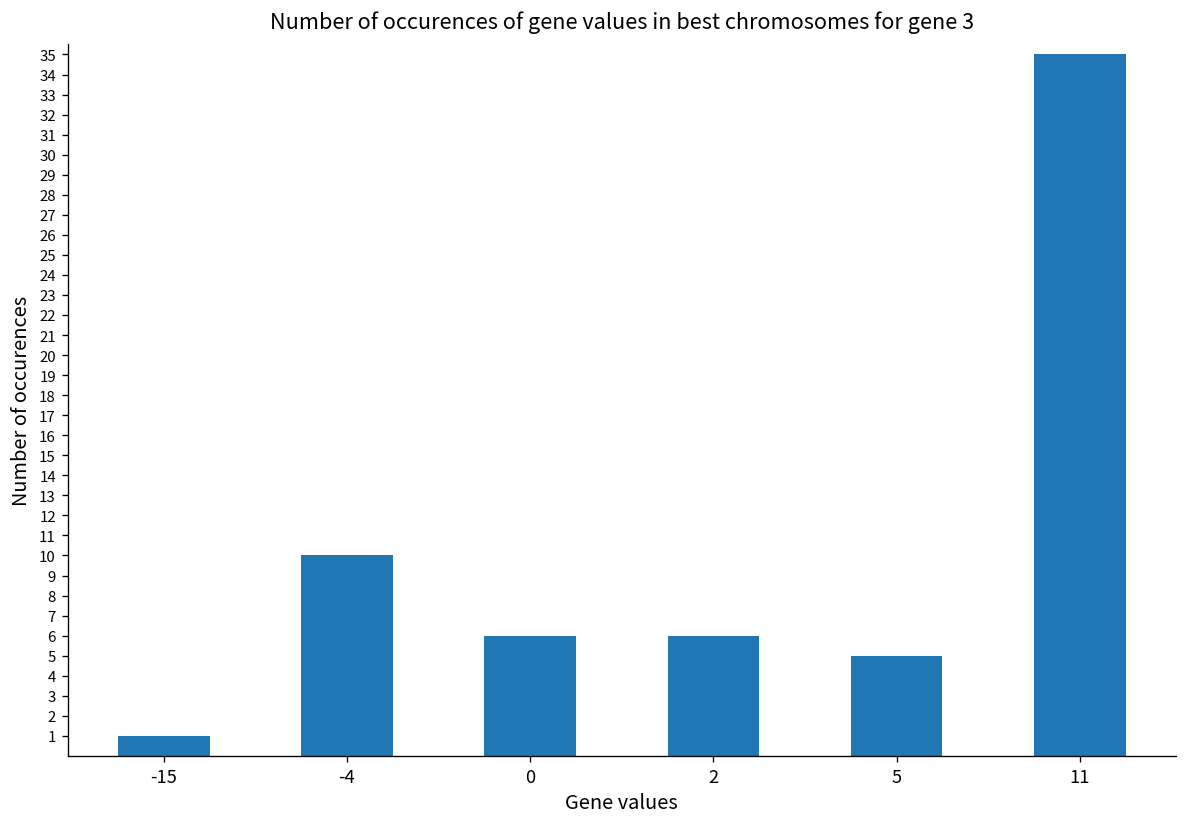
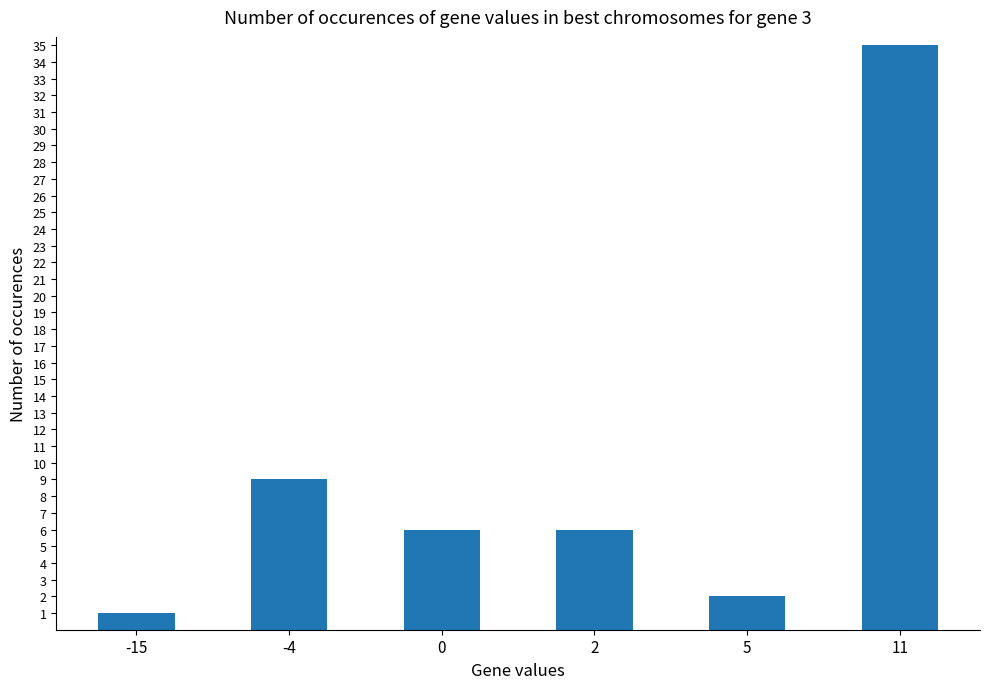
-4: 10 -> 9
5: 5 -> 2
